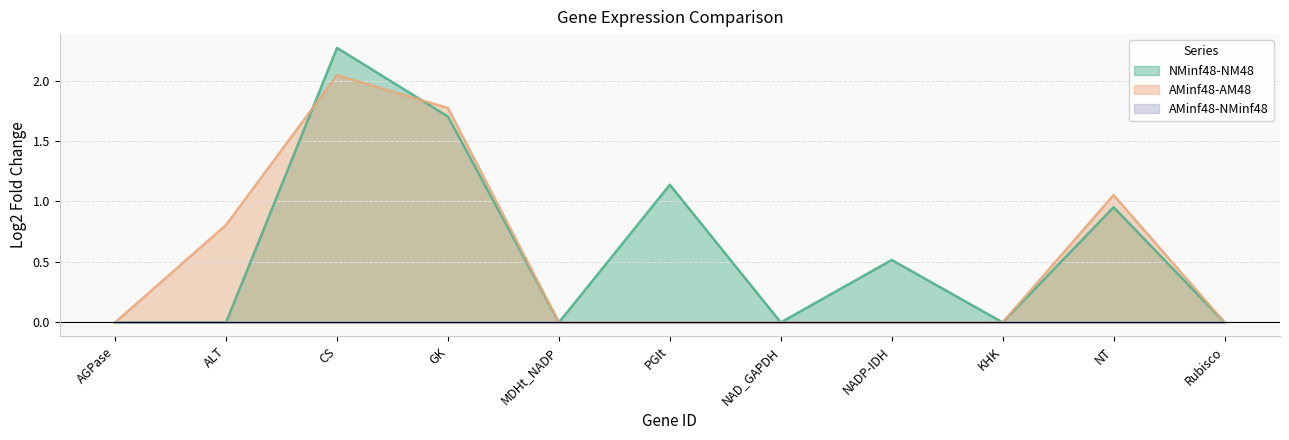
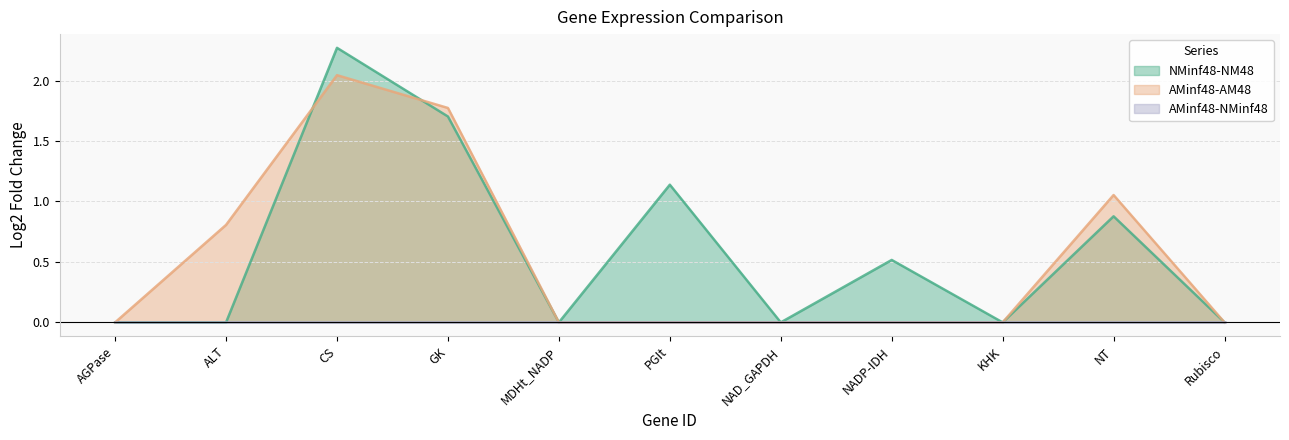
NMinf48-NM48, NT: 0.95 -> 0.88
